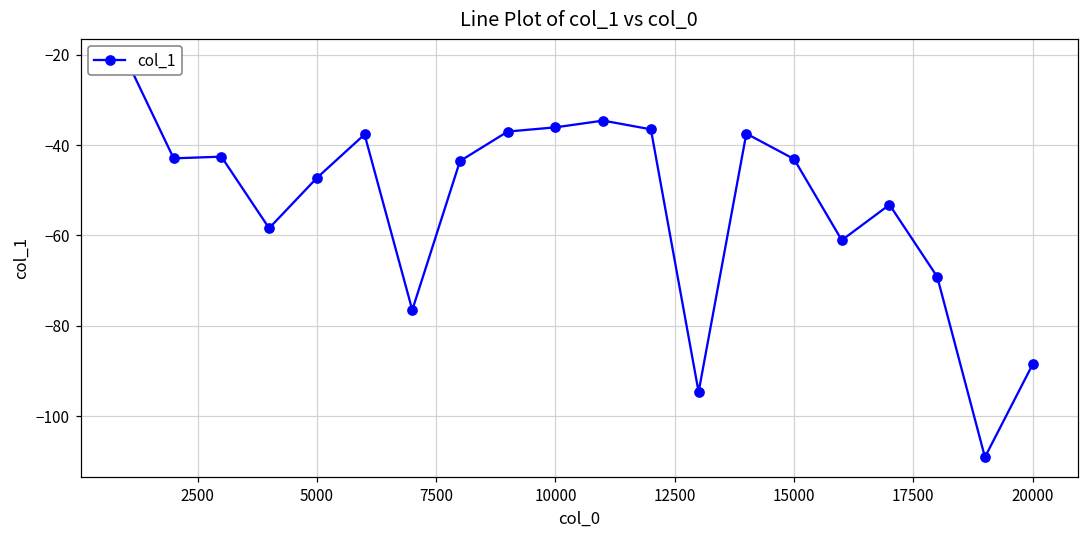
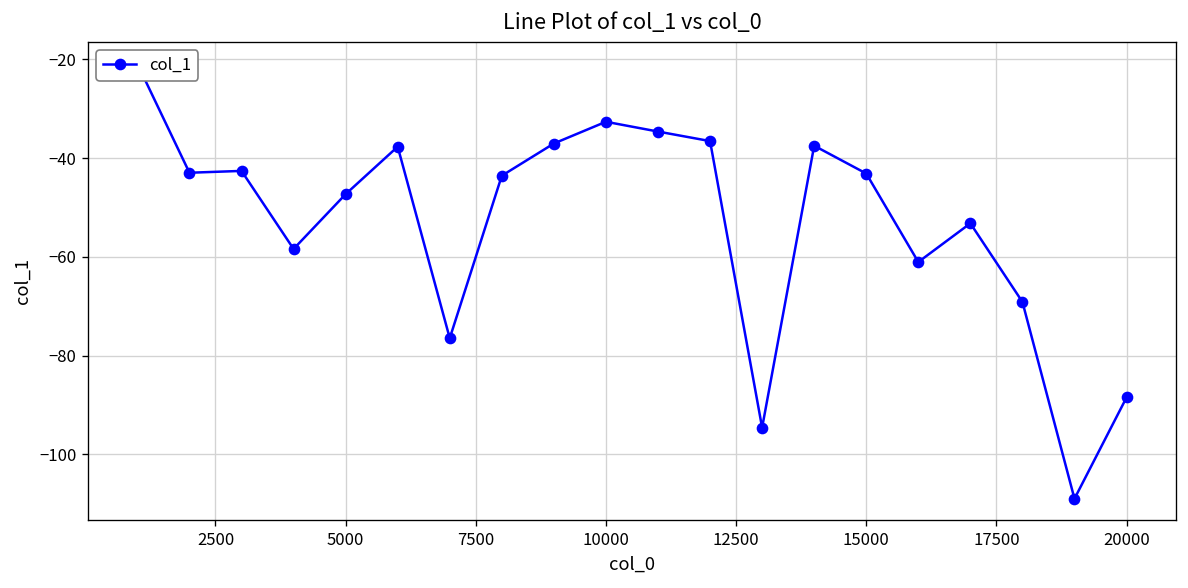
10000: -36 -> -33
